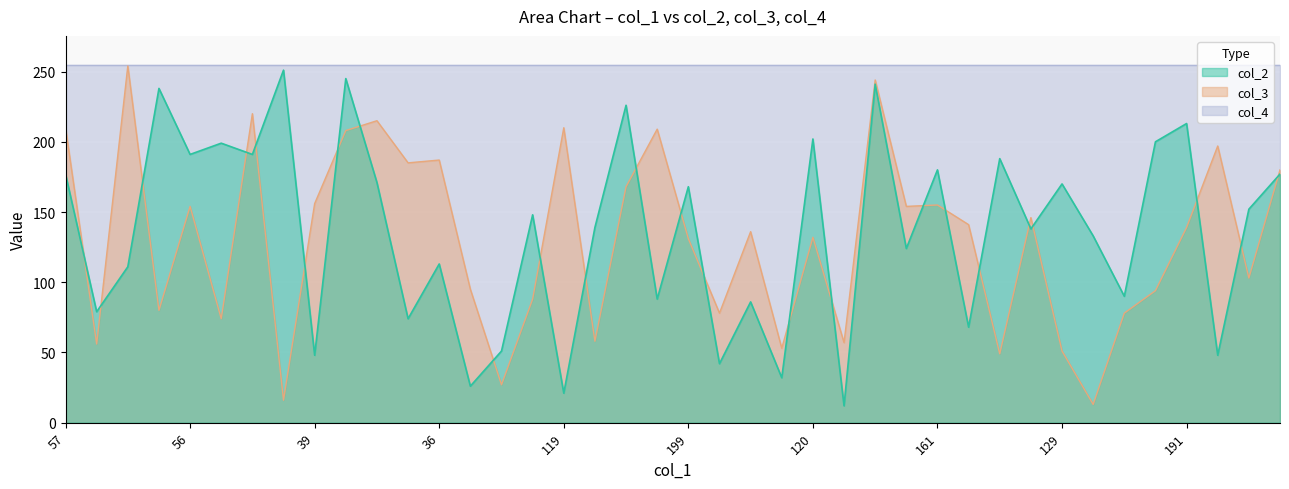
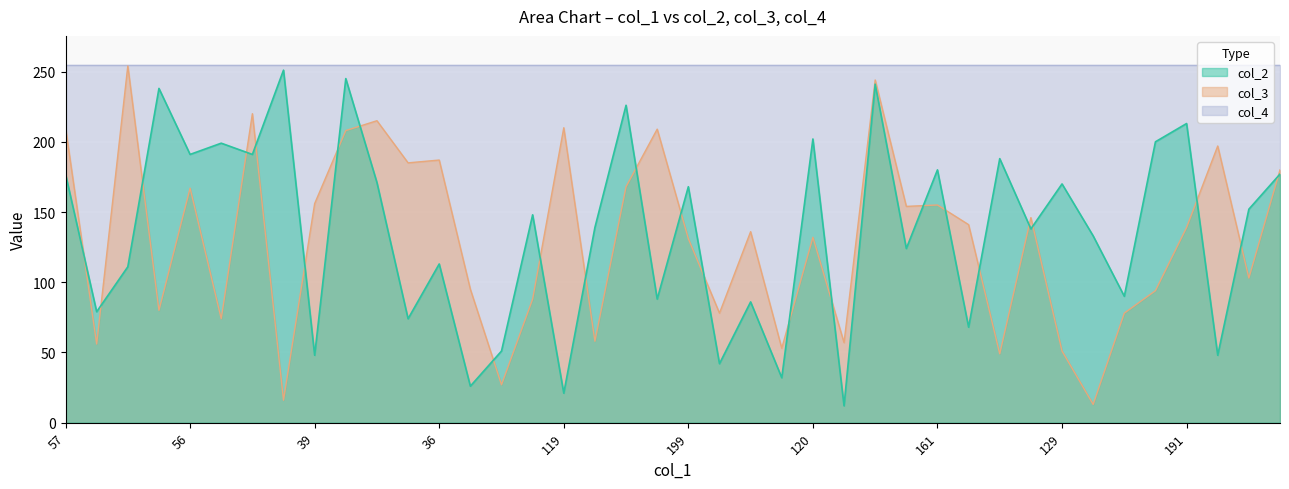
col_3, 56: 154 -> 167
